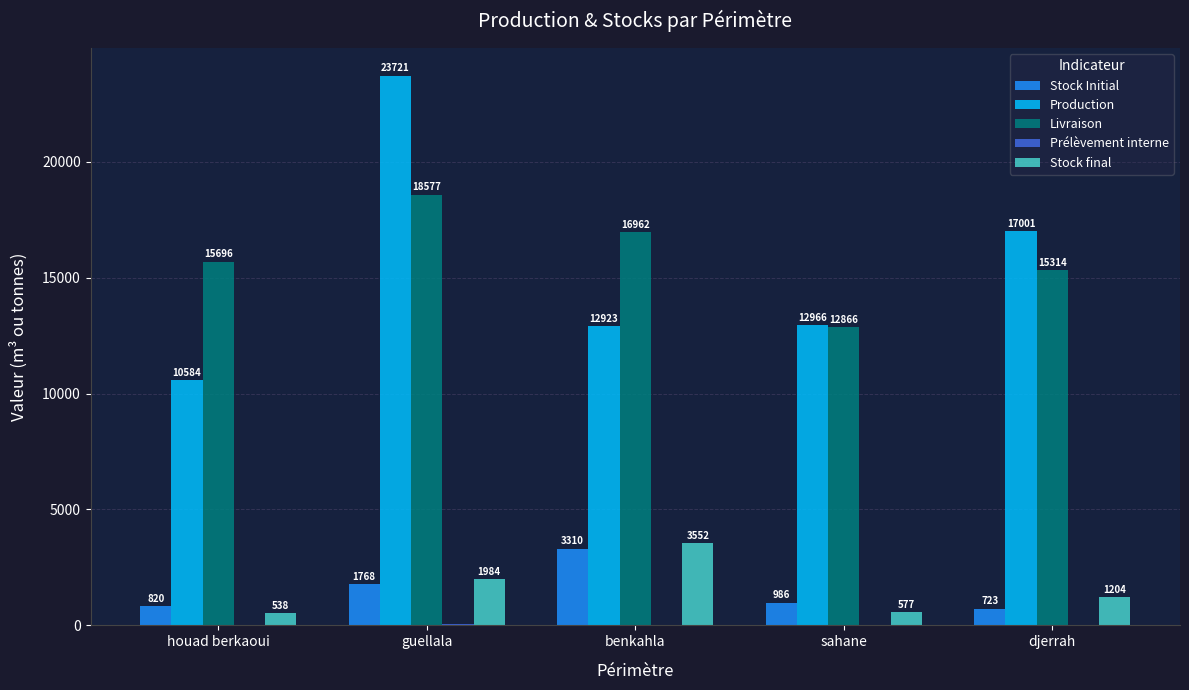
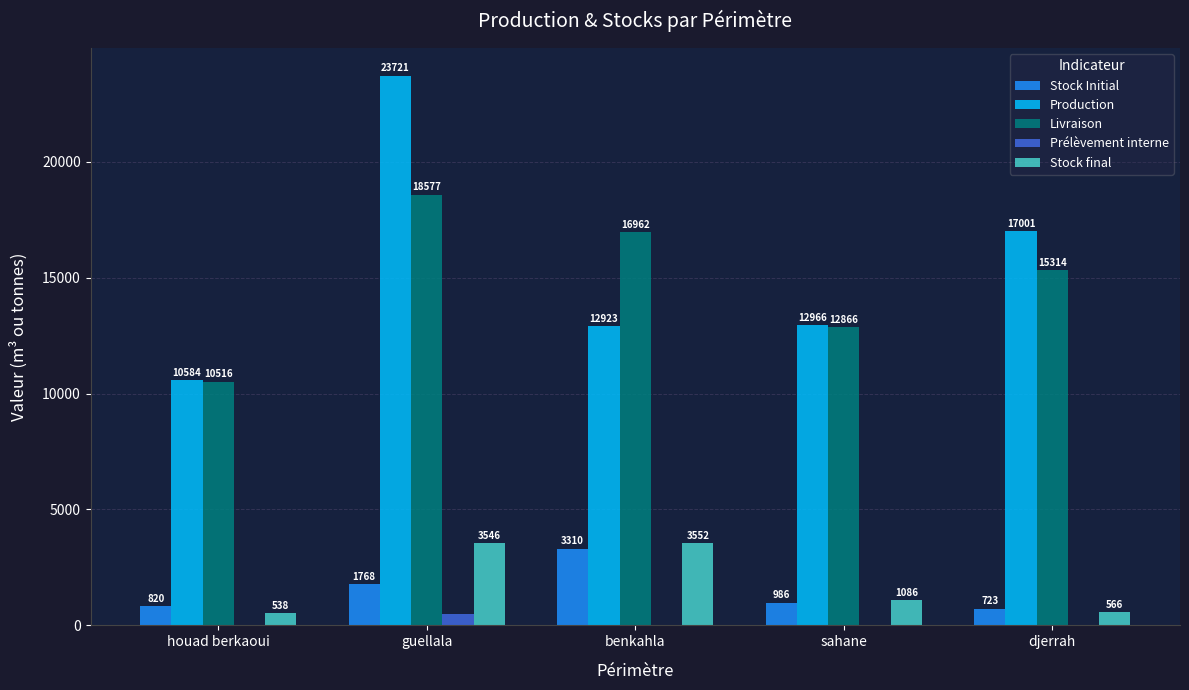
Livraison, houad berkaoui: 15696 -> 10516
Prélèvement interne, guellala: 0 -> 500
Stock final, guellala: 1984 -> 3546
Stock final, sahane: 577 -> 1086
Stock final, djerrah: 1204 -> 566
